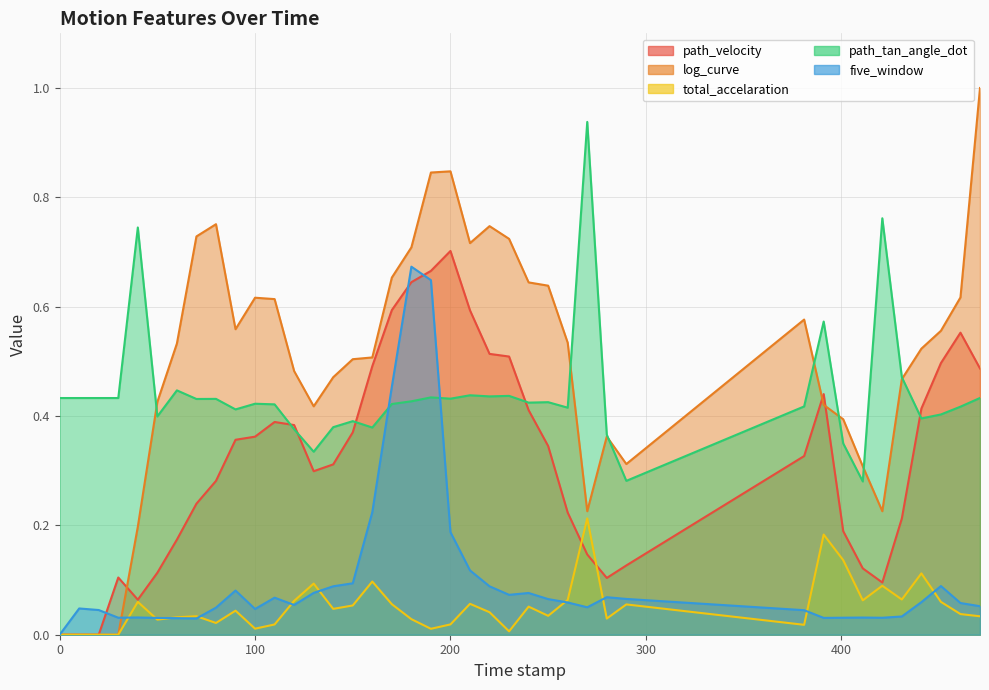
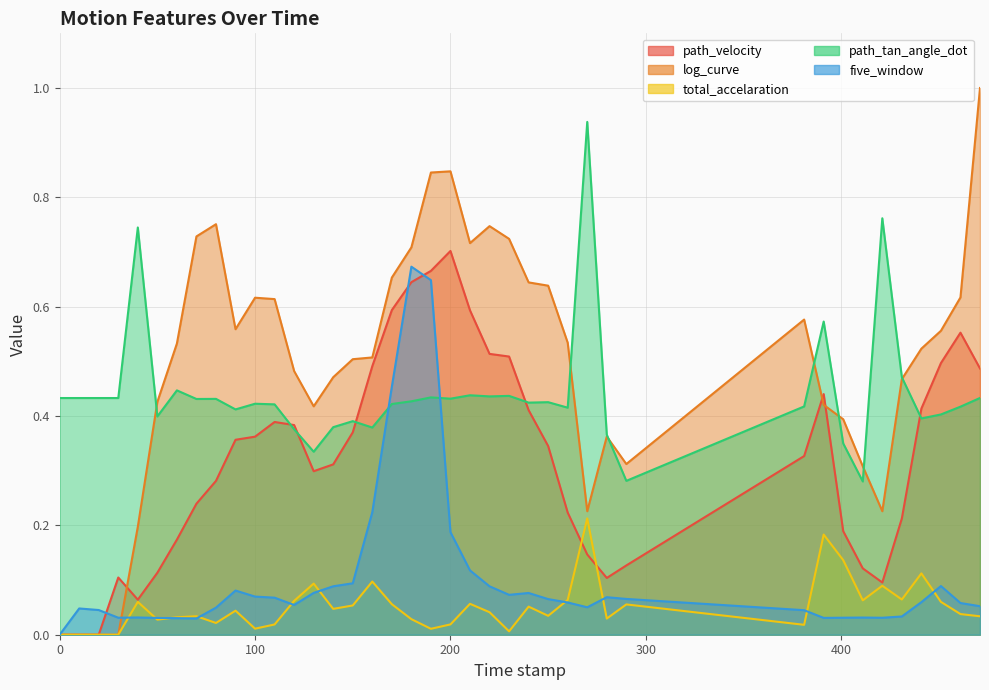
five_window, 100: 0.05 -> 0.07
